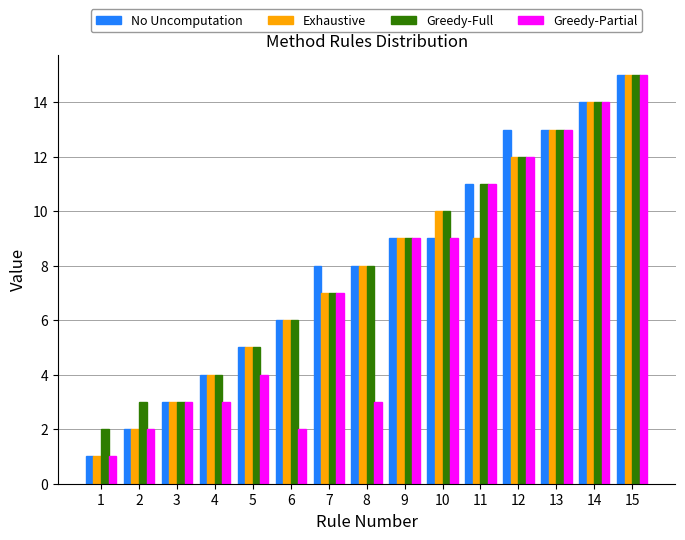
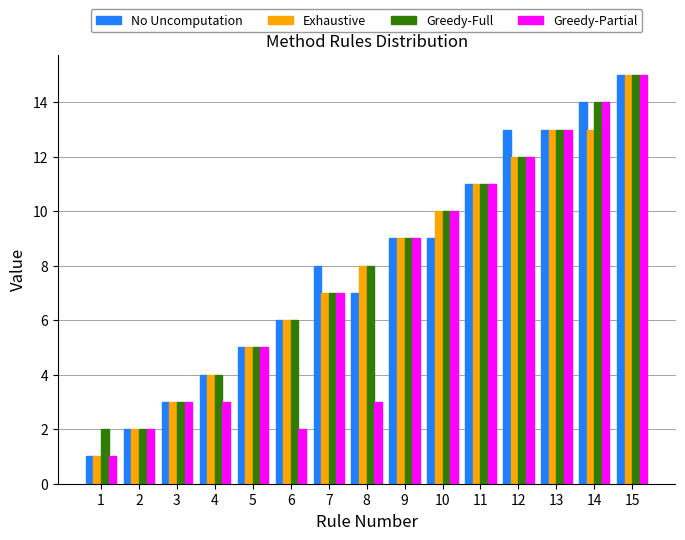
Greedy-Full, 2: 3 -> 2
Greedy-Partial, 5: 4 -> 5
No Uncomputation, 8: 8 -> 7
Greedy-Partial, 10: 9 -> 10
Exhaustive, 11: 9 -> 11
Exhaustive, 14: 14 -> 13
